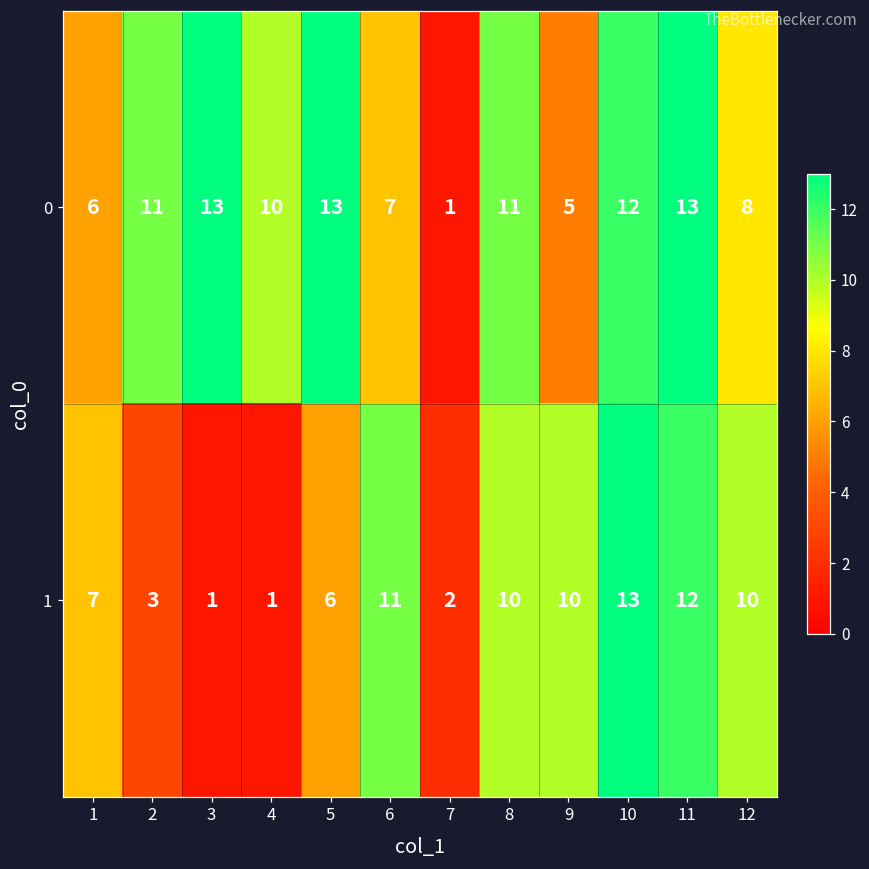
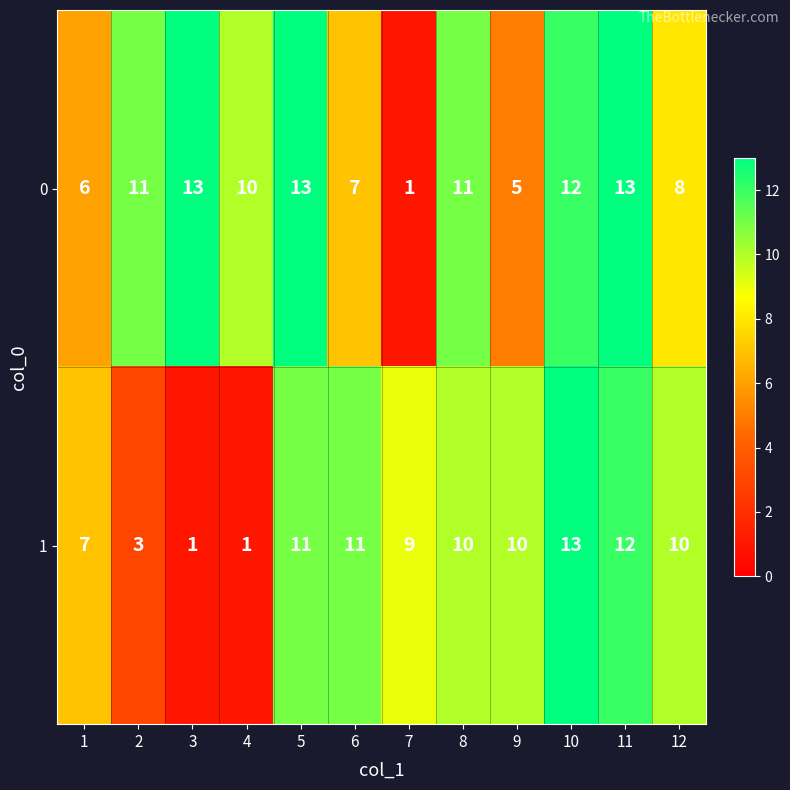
1, 5: 6 -> 11
1, 7: 2 -> 9
